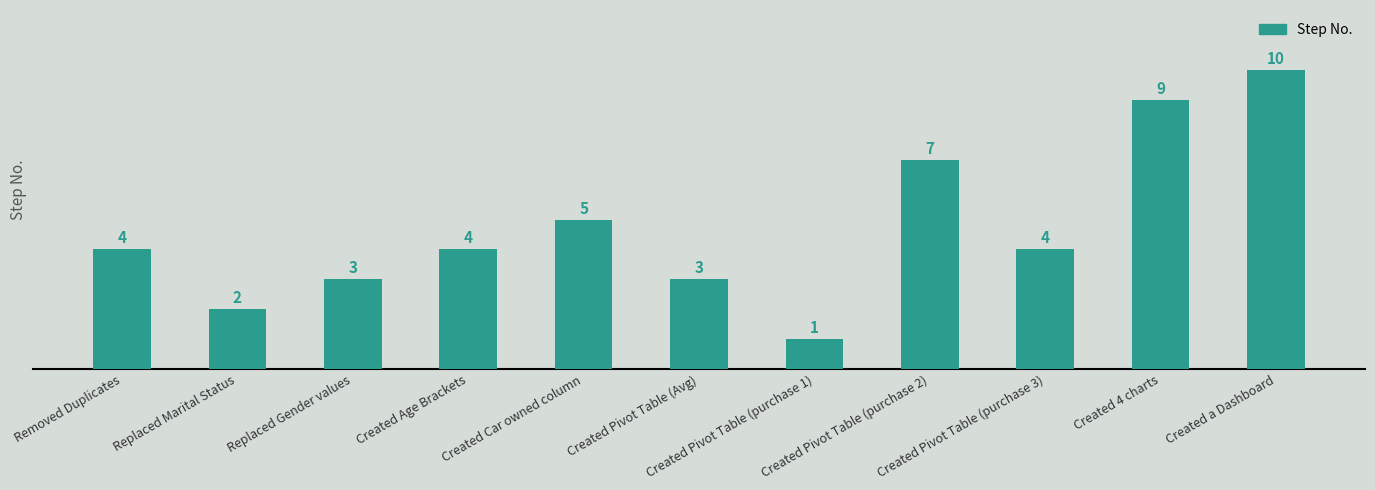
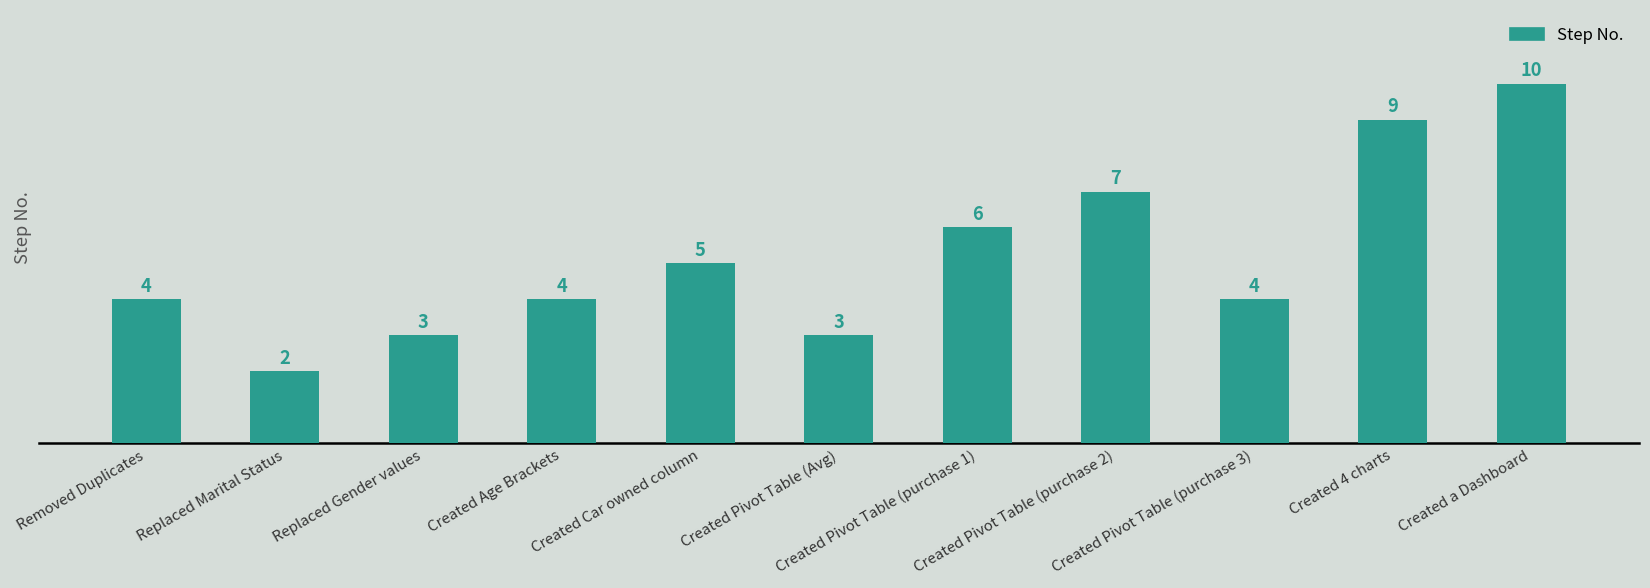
Created Pivot Table (purchase 1): 1 -> 6
